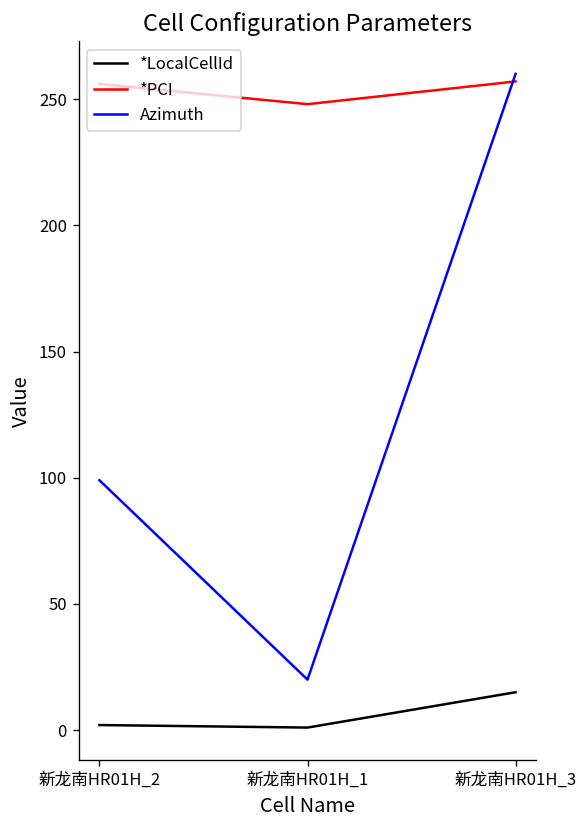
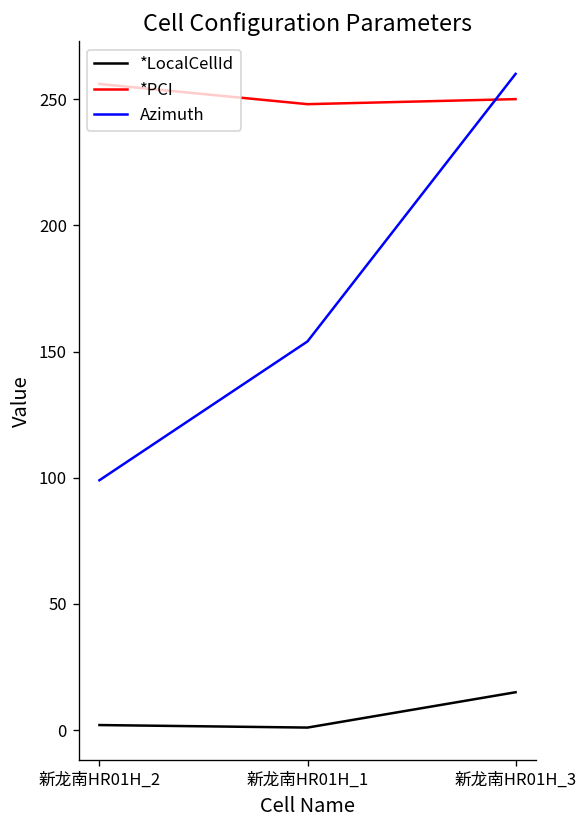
Azimuth, 新龙南HR01H_1: 20 -> 154
*PCI, 新龙南HR01H_3: 257 -> 250
